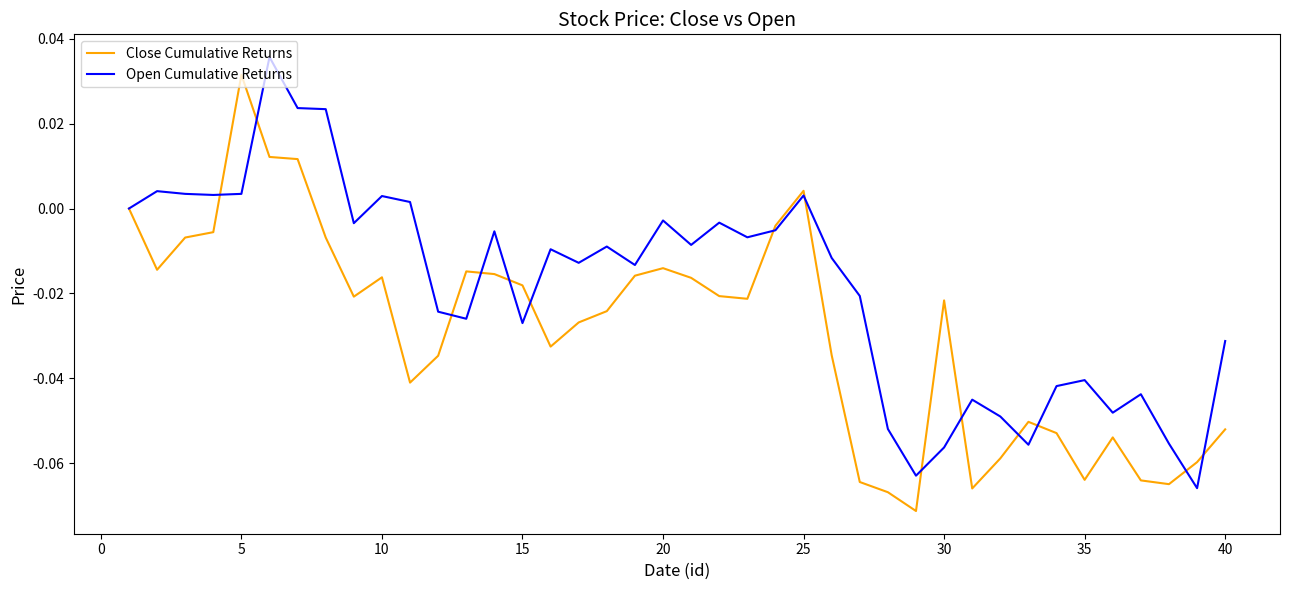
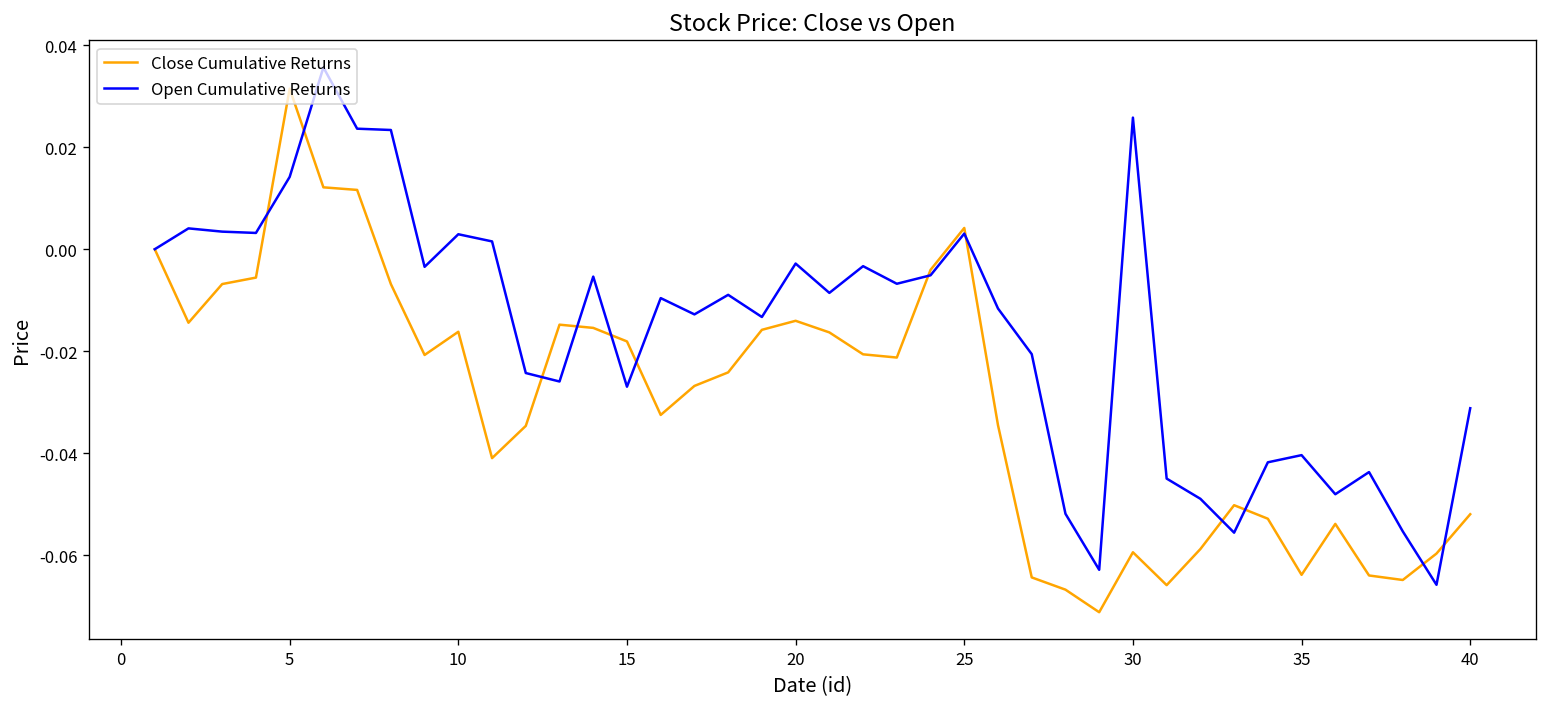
Open Cumulative Returns, 5: 0.003 -> 0.014
Close Cumulative Returns, 30: -0.022 -> -0.059
Open Cumulative Returns, 30: -0.056 -> 0.026
